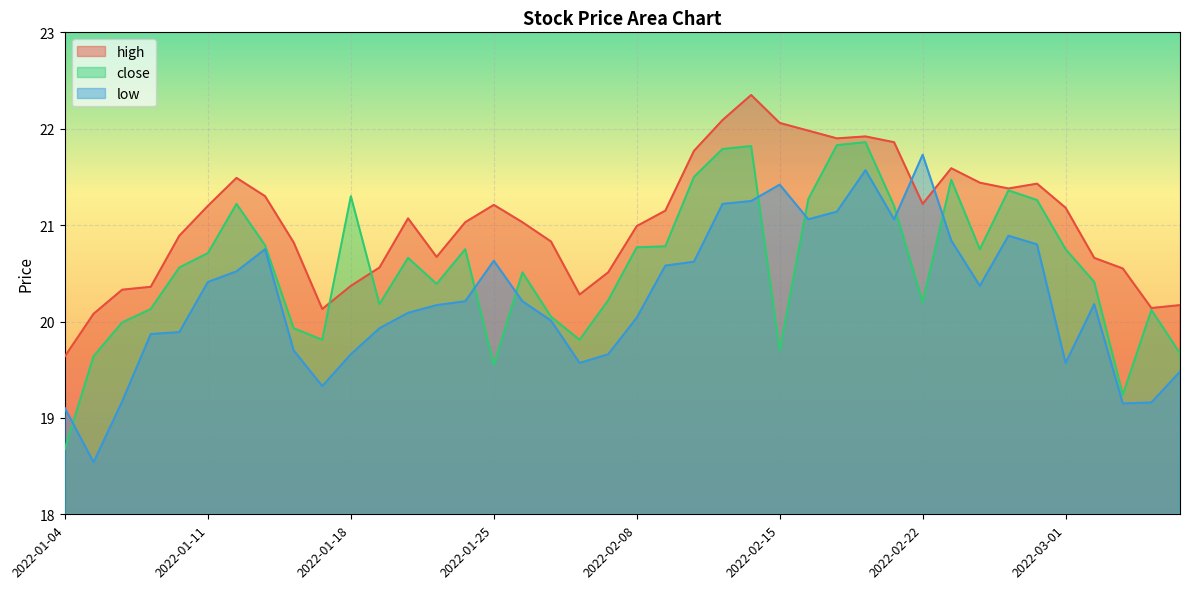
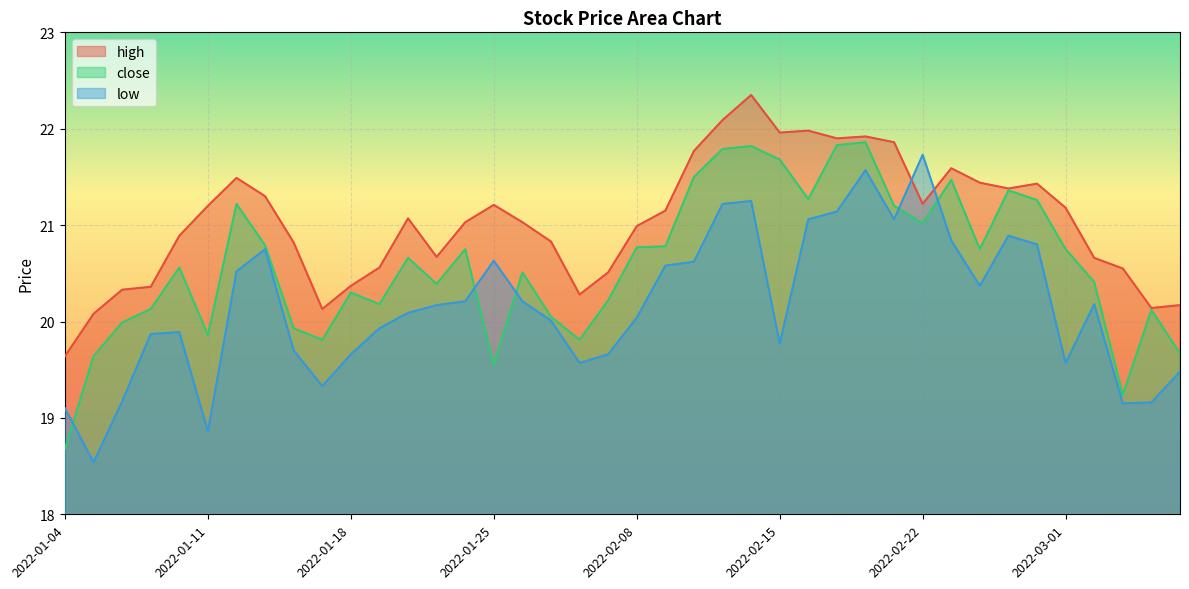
close, 2022-01-11: 20.7 -> 19.9
low, 2022-01-11: 20.4 -> 18.9
close, 2022-01-18: 21.3 -> 20.3
high, 2022-02-15: 22.1 -> 22.0
close, 2022-02-15: 19.7 -> 21.7
low, 2022-02-15: 21.4 -> 19.8
close, 2022-02-22: 20.2 -> 21.0
